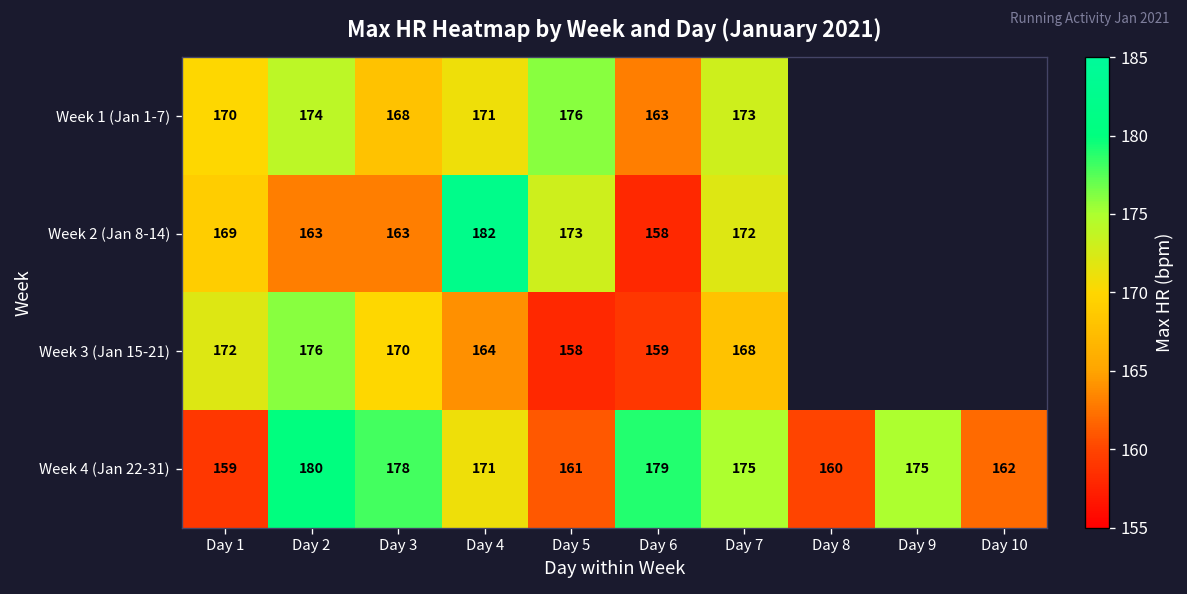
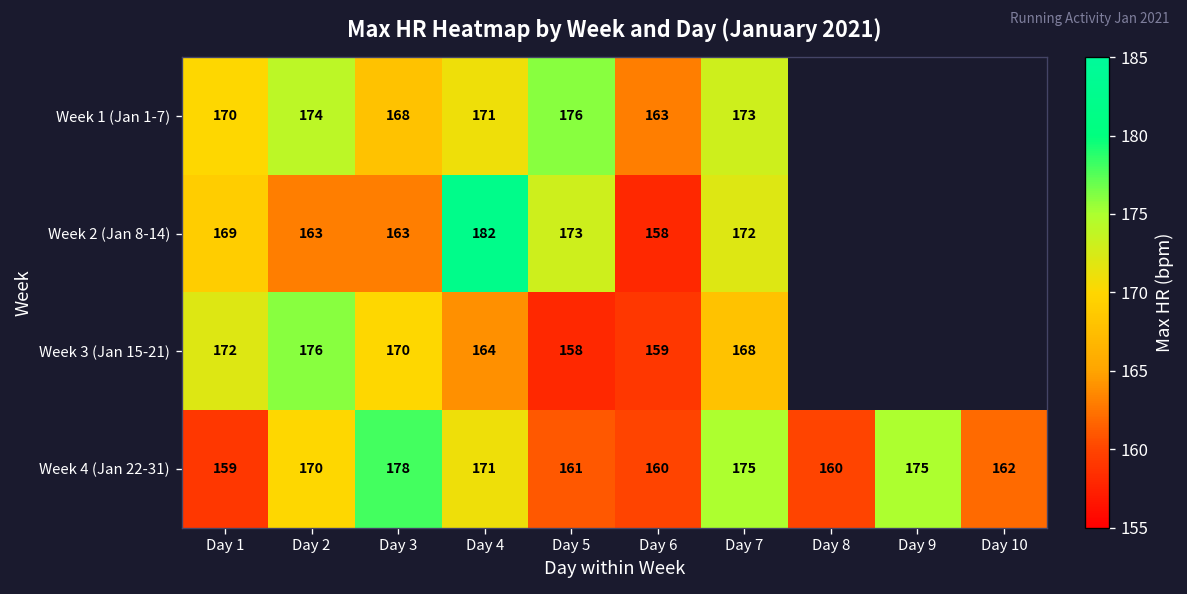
Week 4 (Jan 22-31), Day 2: 180 -> 170
Week 4 (Jan 22-31), Day 6: 179 -> 160
